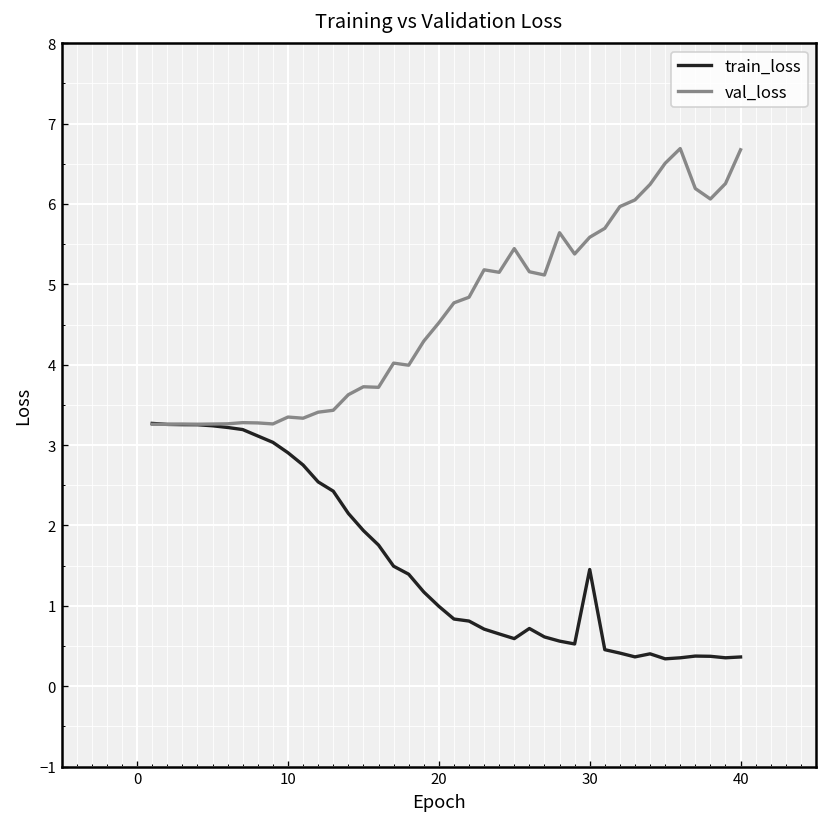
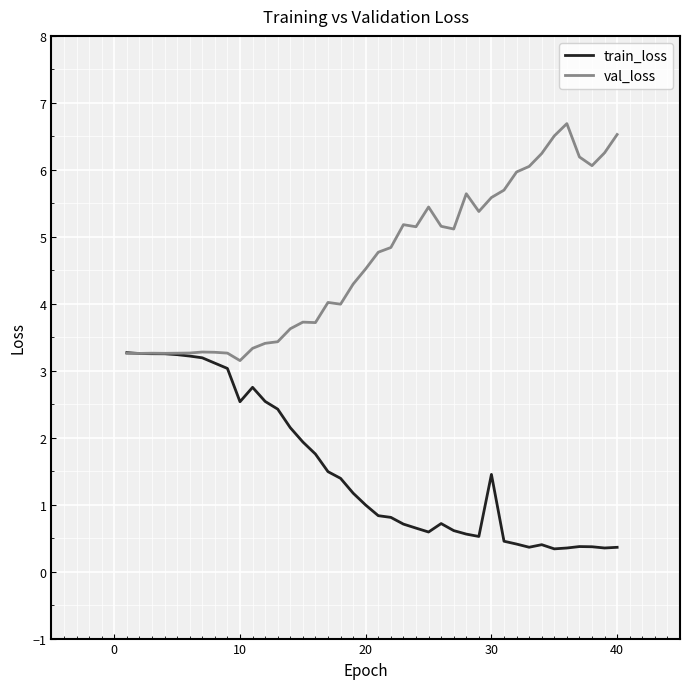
train_loss, 10: 2.9 -> 2.5
val_loss, 10: 3.3 -> 3.2
val_loss, 40: 6.7 -> 6.5
